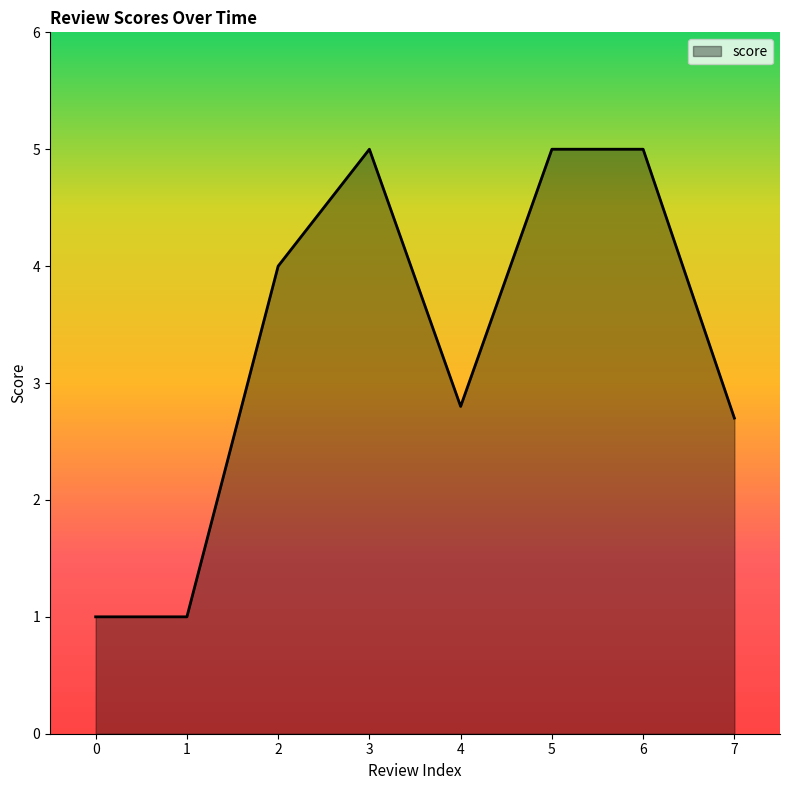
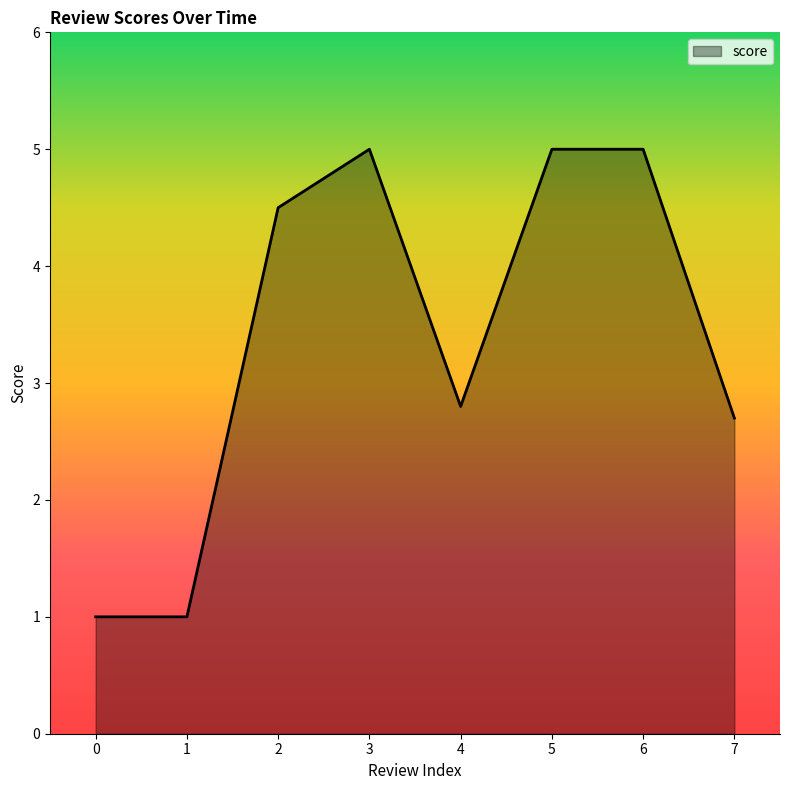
2: 4.0 -> 4.5
